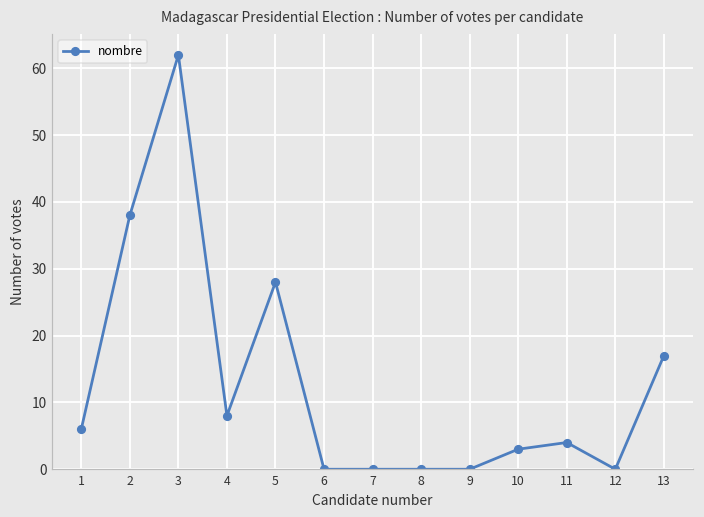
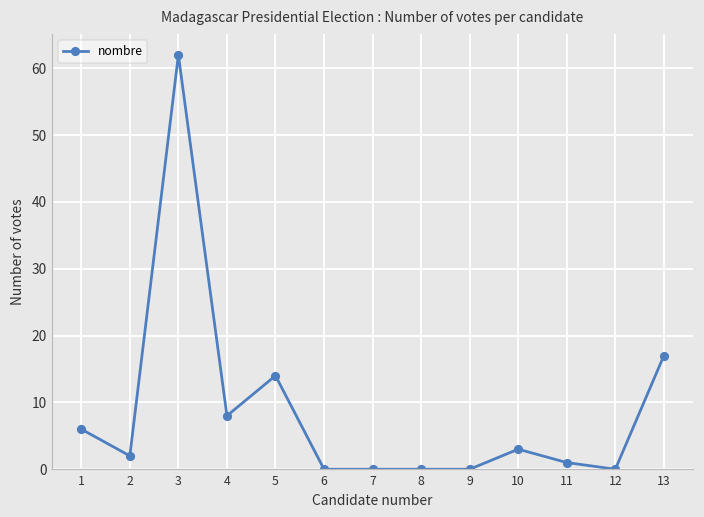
2: 38 -> 2
5: 28 -> 14
11: 4 -> 1
